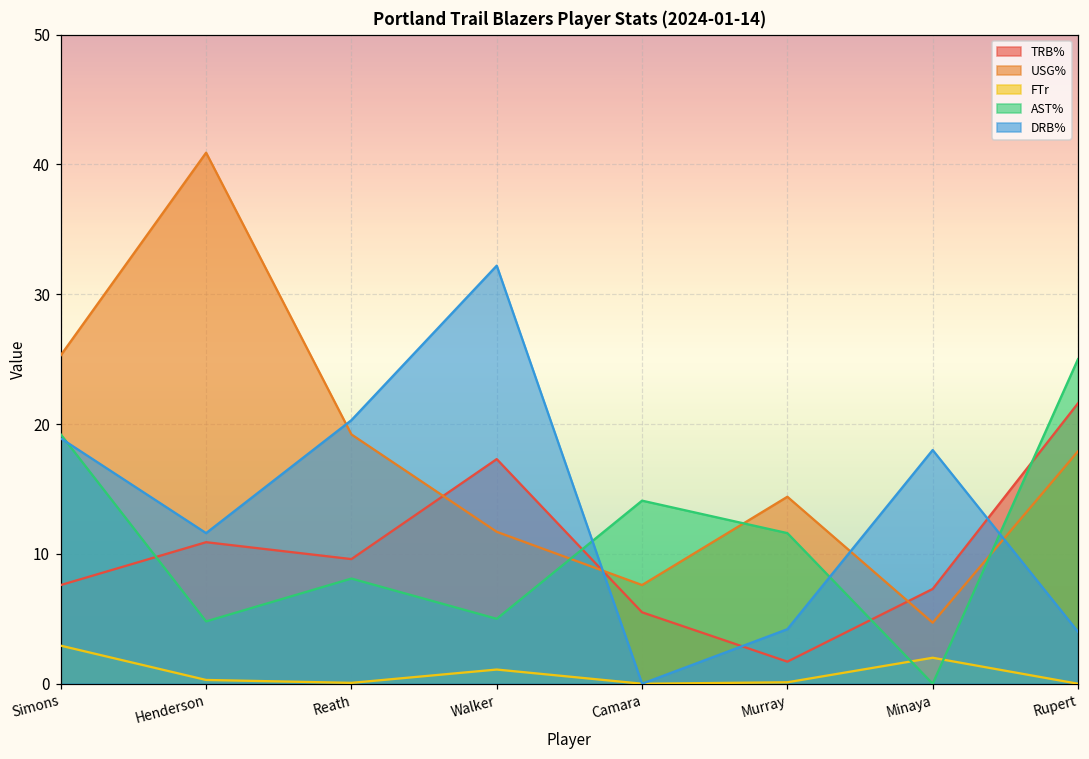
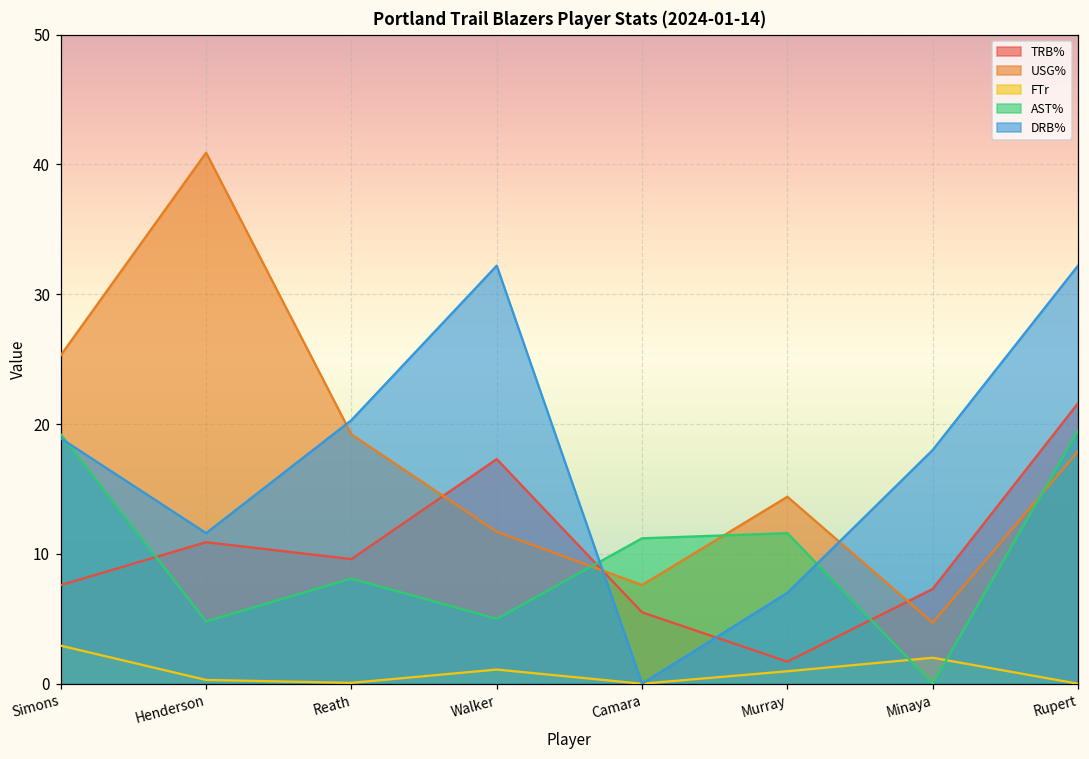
AST%, Camara: 14.1 -> 11.2
FTr, Murray: 0.1 -> 1.0
DRB%, Murray: 4.2 -> 7.0
AST%, Rupert: 25.0 -> 19.5
DRB%, Rupert: 4.0 -> 32.2
